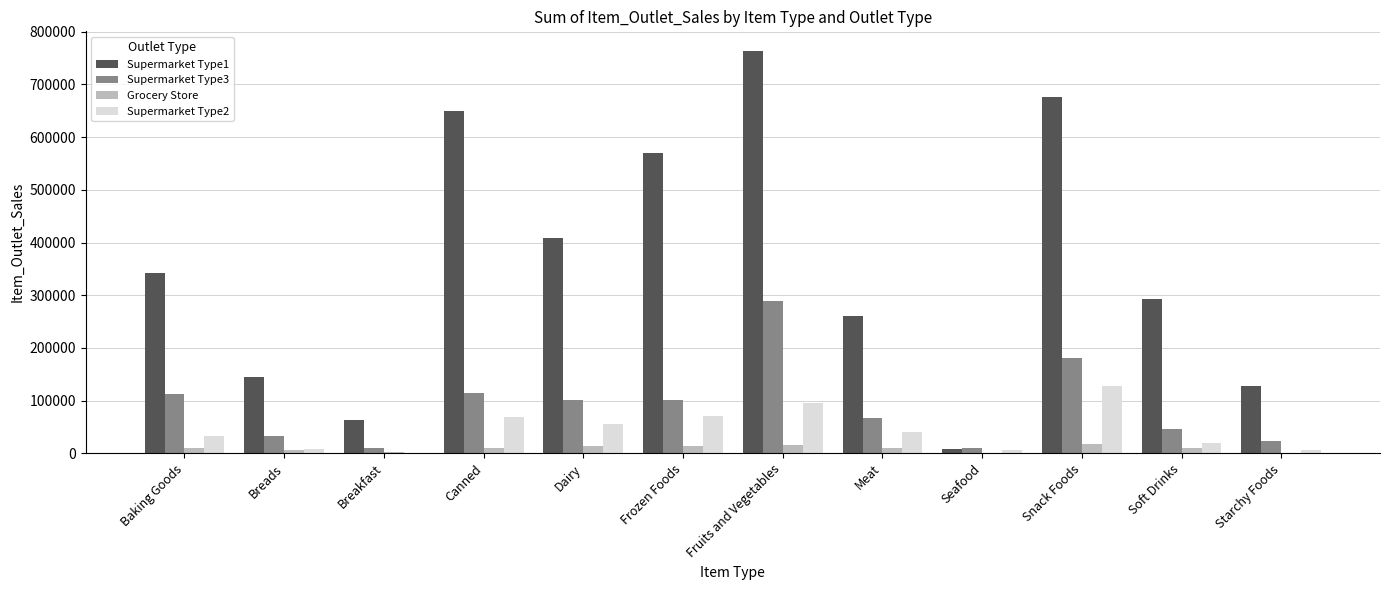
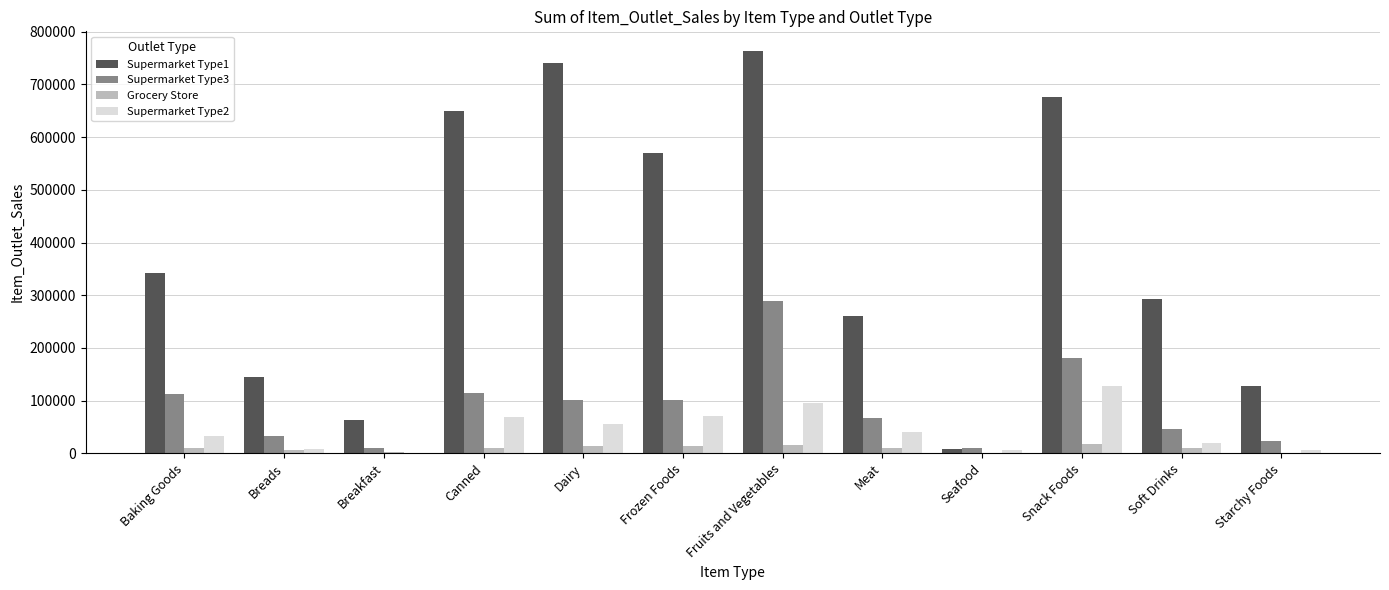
Supermarket Type1, Dairy: 410000 -> 740000
